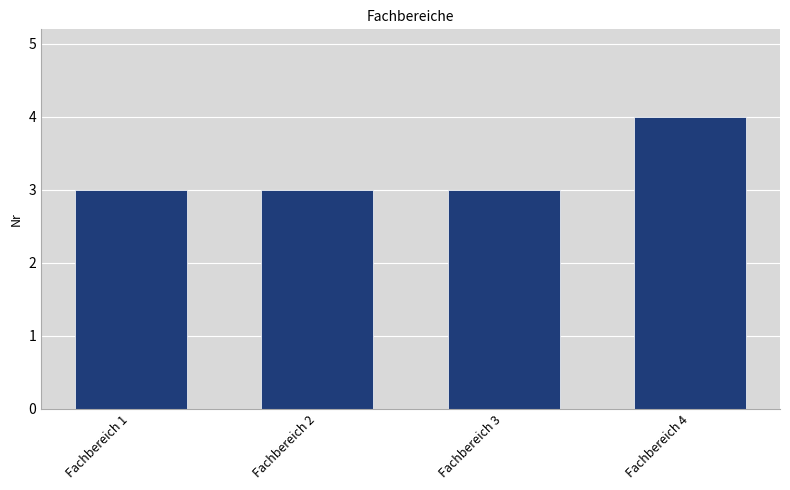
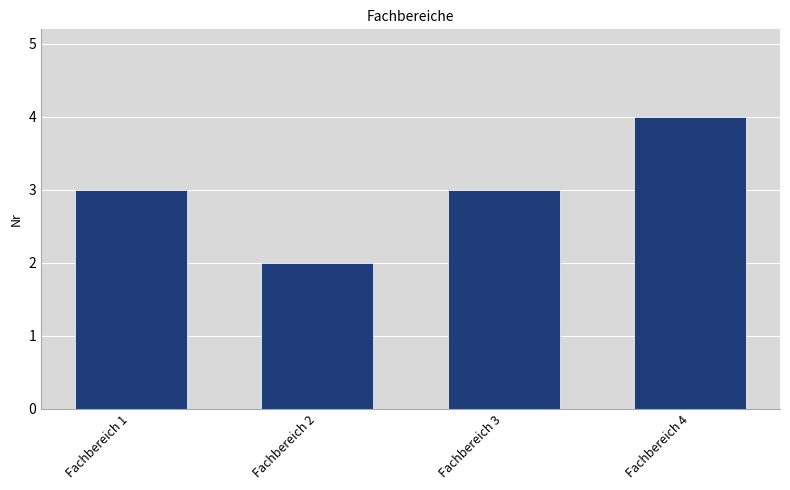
Fachbereich 2: 3 -> 2
